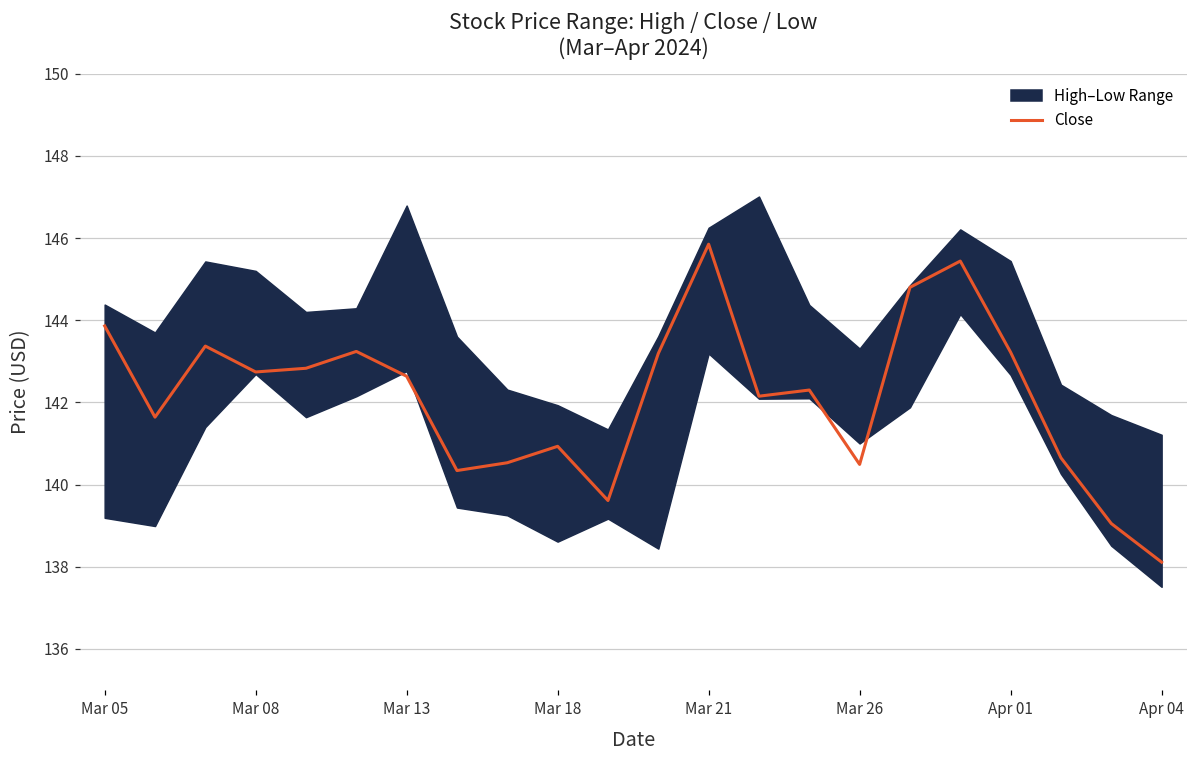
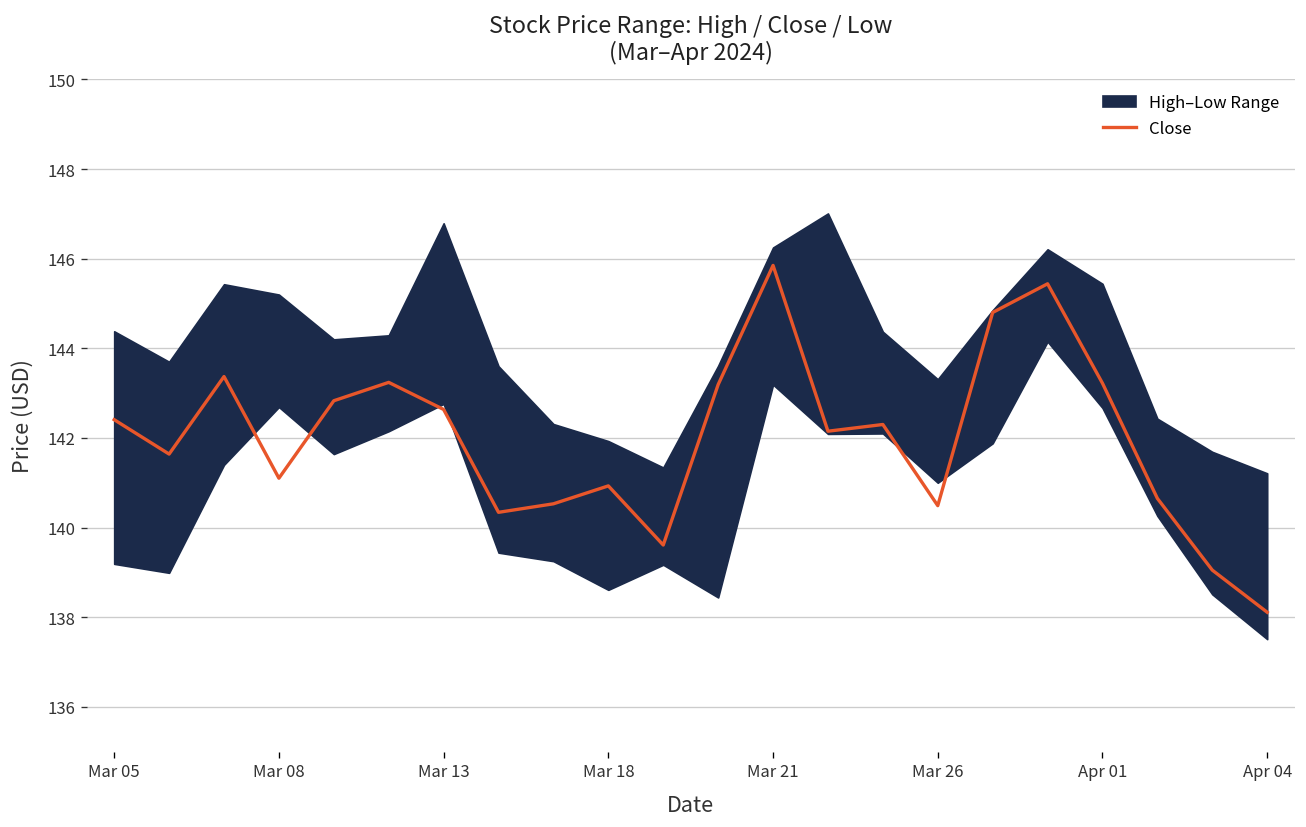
Close, Mar 05: 143.9 -> 142.4
Close, Mar 08: 142.7 -> 141.1
